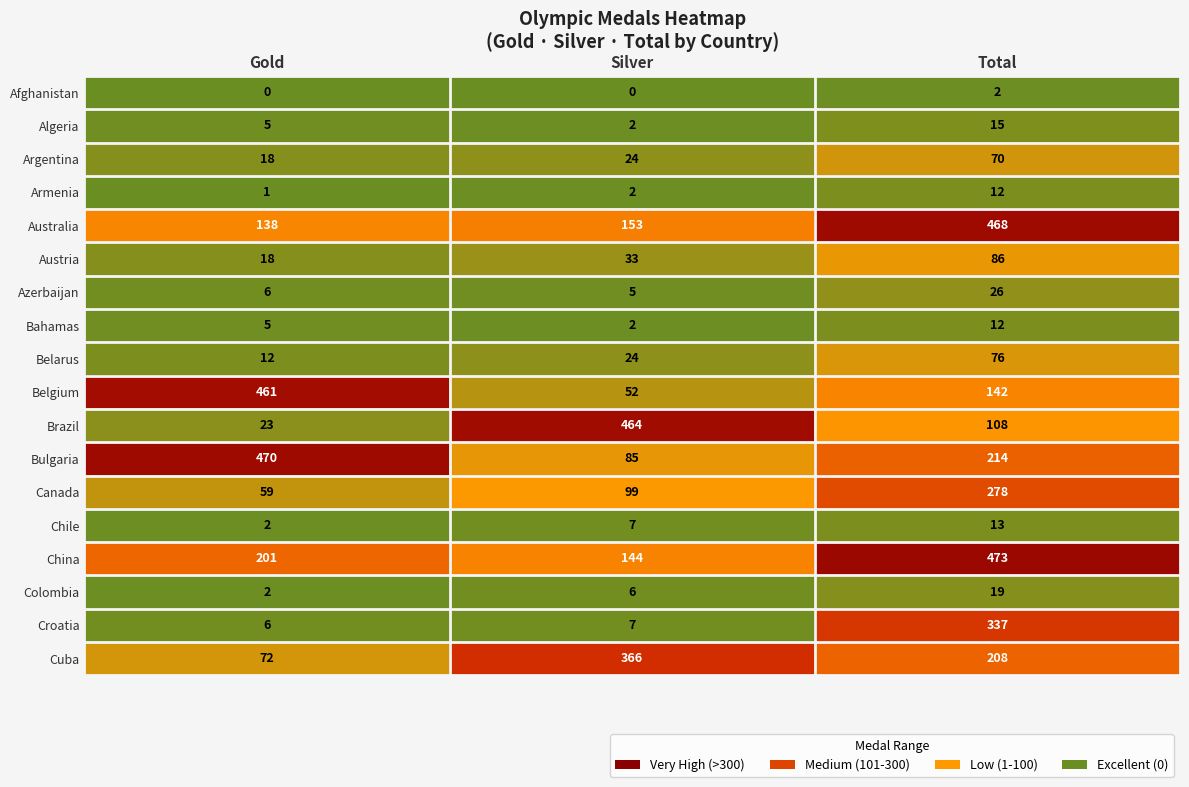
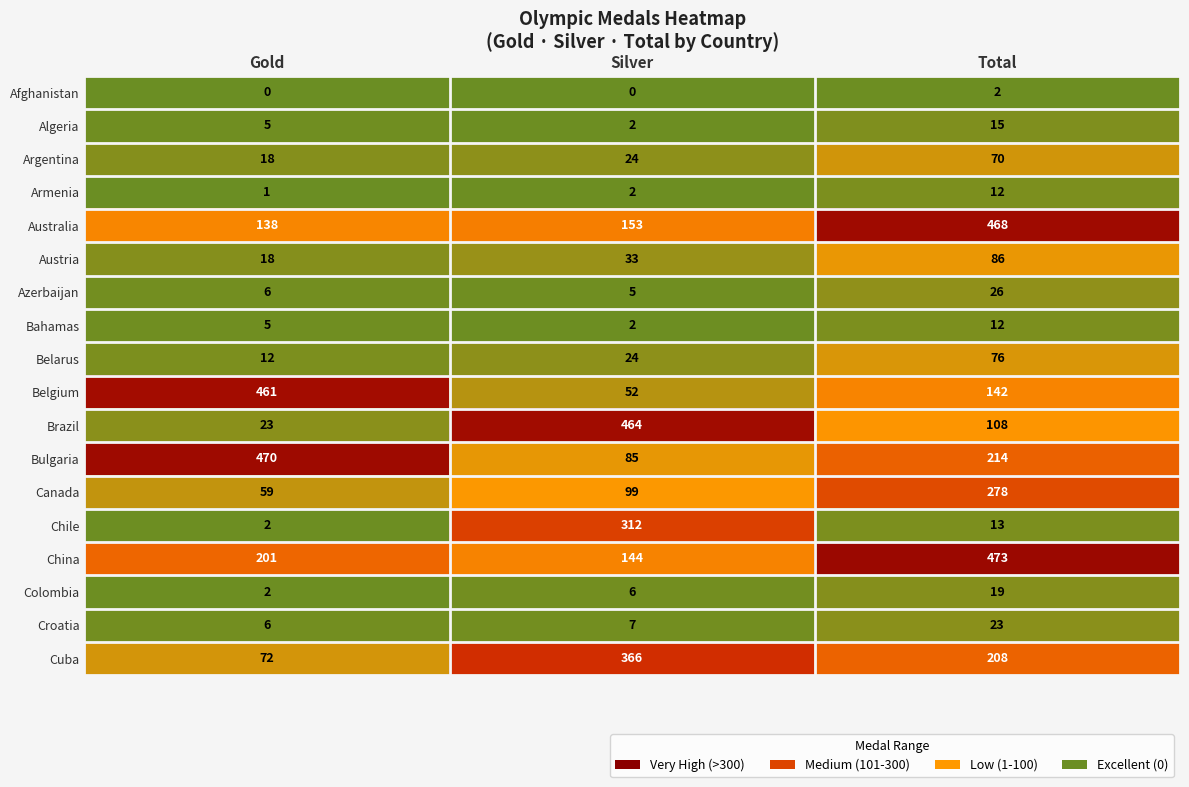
Chile, Silver: 7 -> 312
Croatia, Total: 337 -> 23
